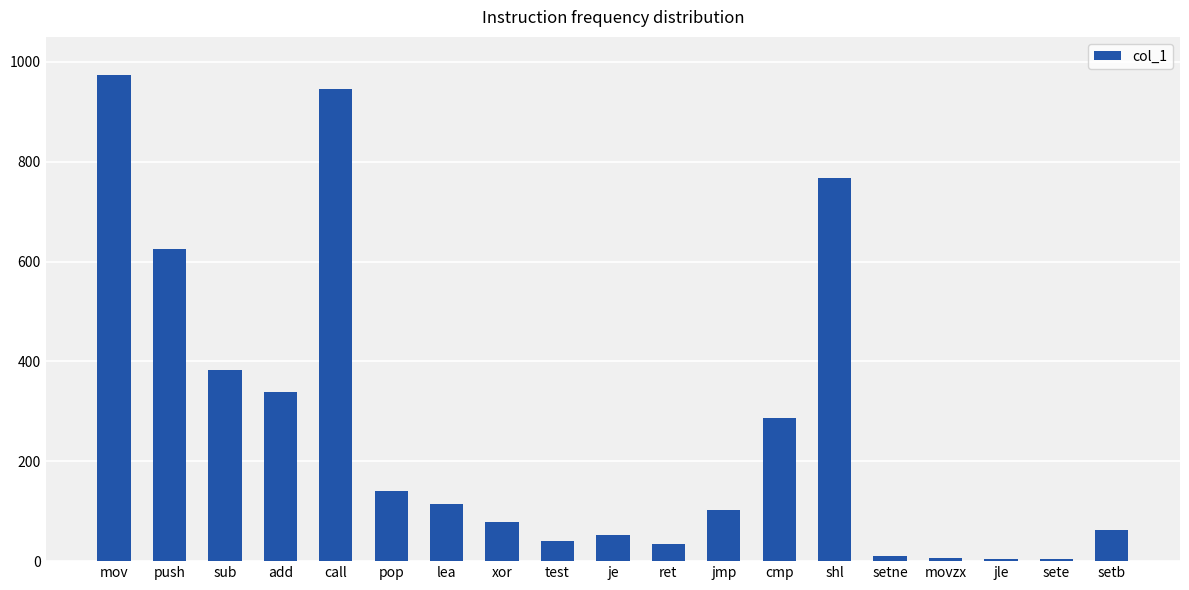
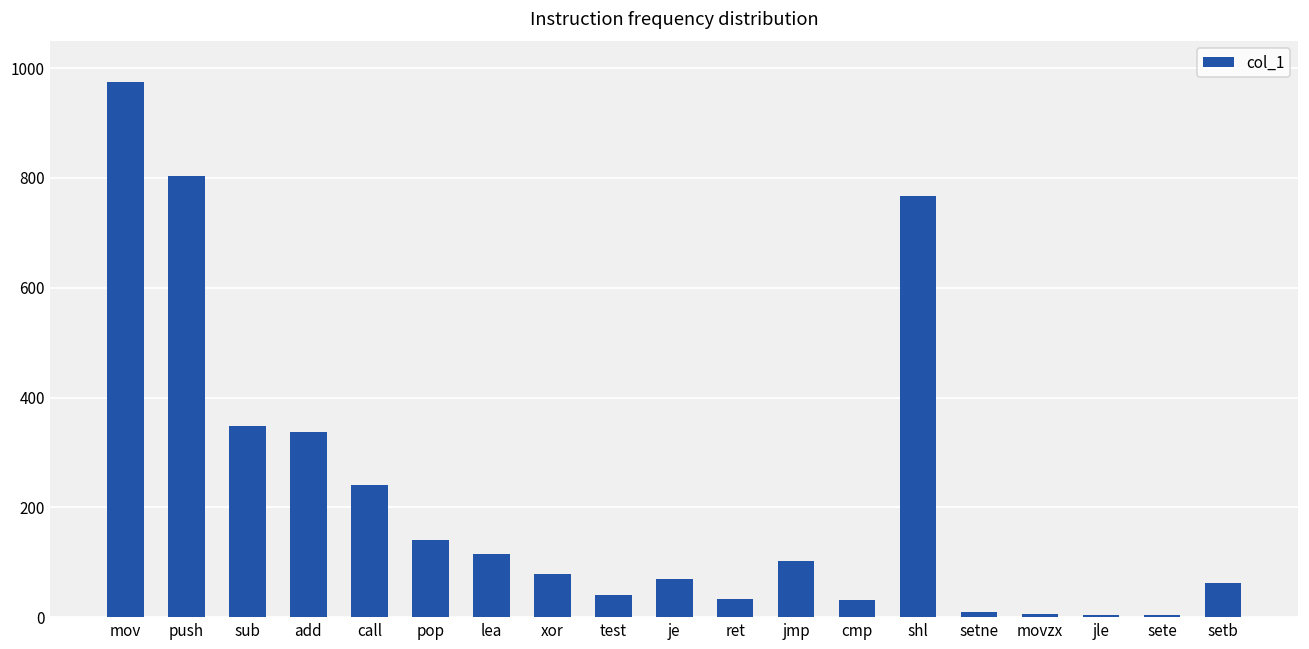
push: 630 -> 800
sub: 380 -> 350
call: 950 -> 240
je: 50 -> 70
cmp: 290 -> 30
